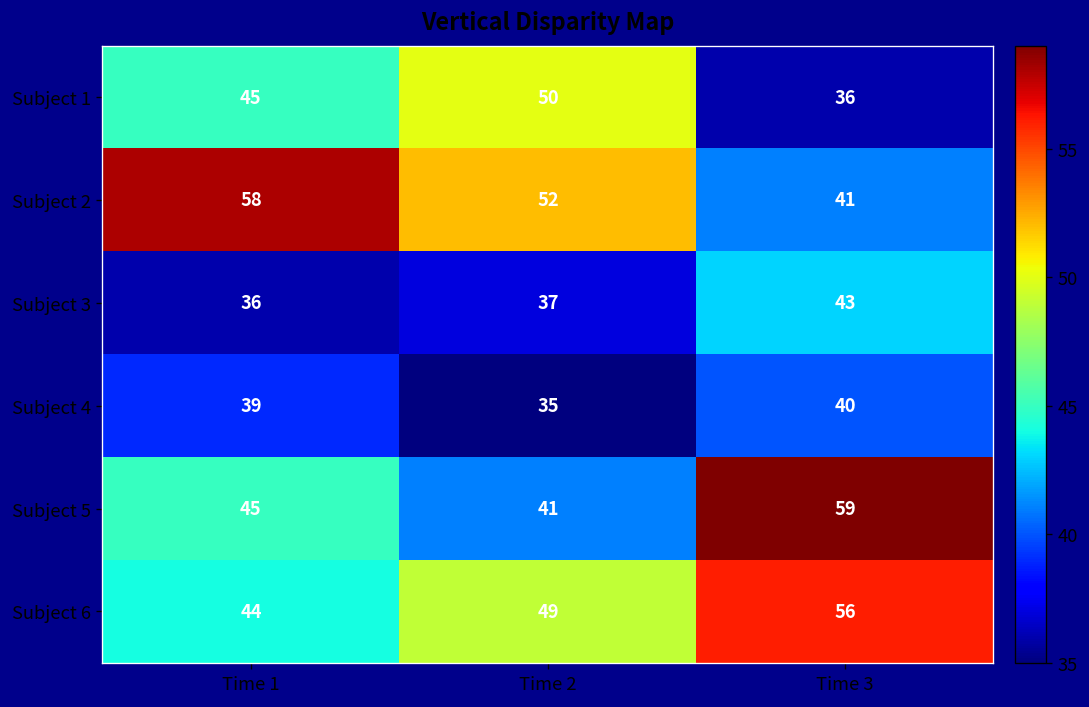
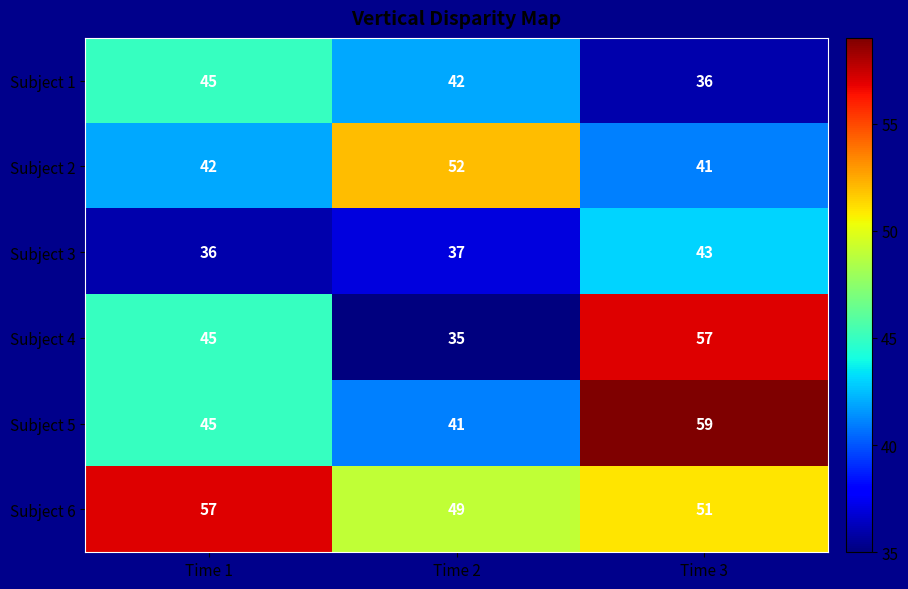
Subject 1, Time 2: 50 -> 42
Subject 2, Time 1: 58 -> 42
Subject 4, Time 1: 39 -> 45
Subject 4, Time 3: 40 -> 57
Subject 6, Time 1: 44 -> 57
Subject 6, Time 3: 56 -> 51
